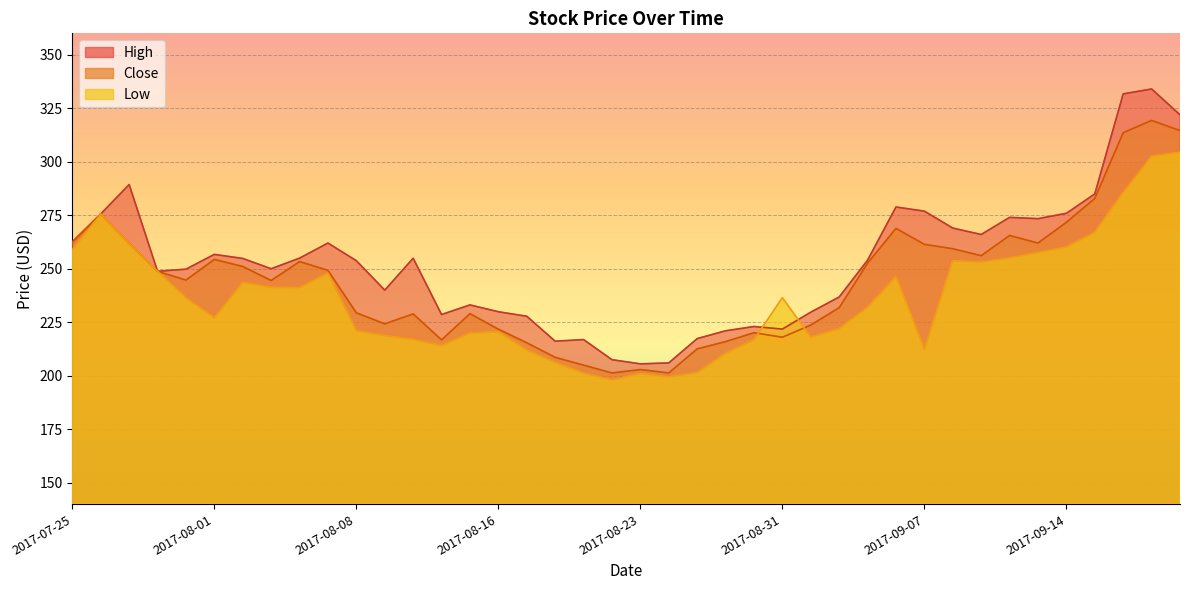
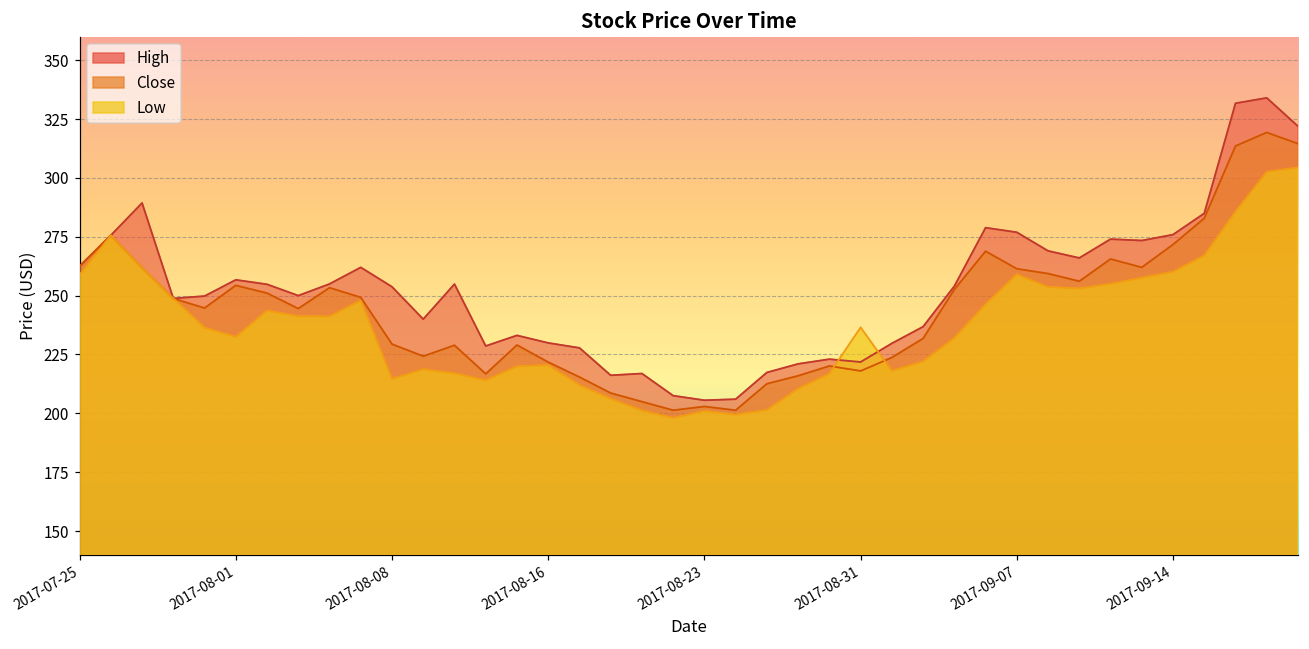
Low, 2017-08-01: 227 -> 233
Low, 2017-08-08: 221 -> 215
Low, 2017-09-07: 212 -> 259
